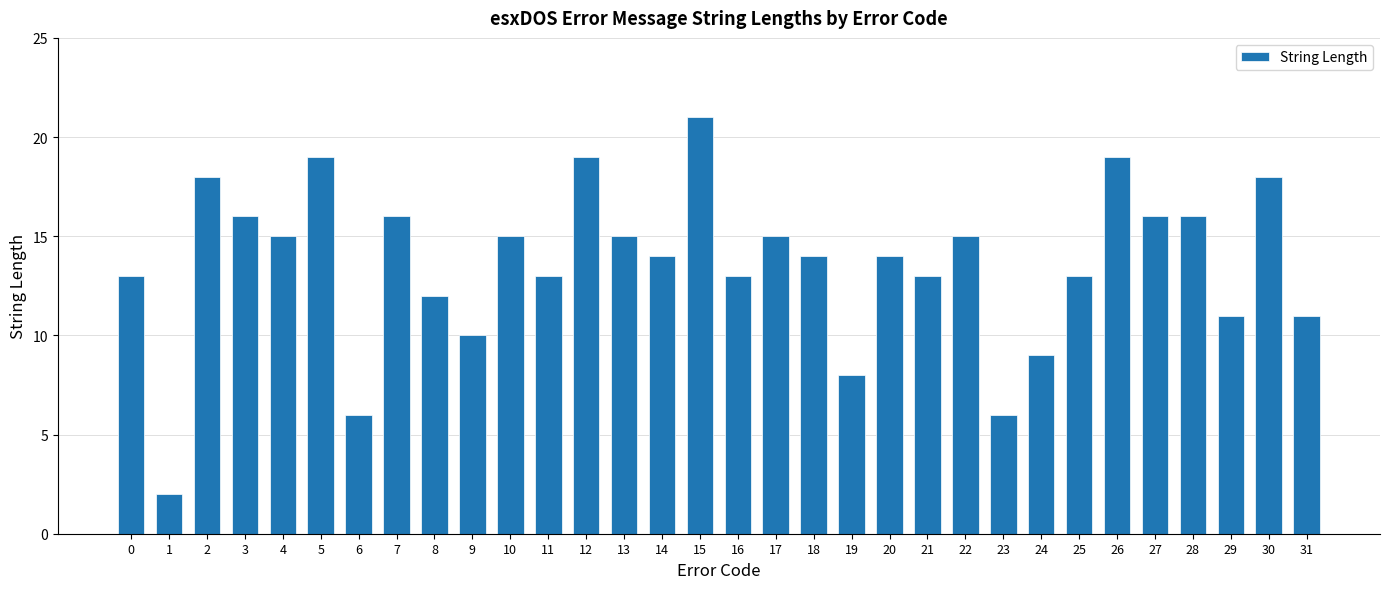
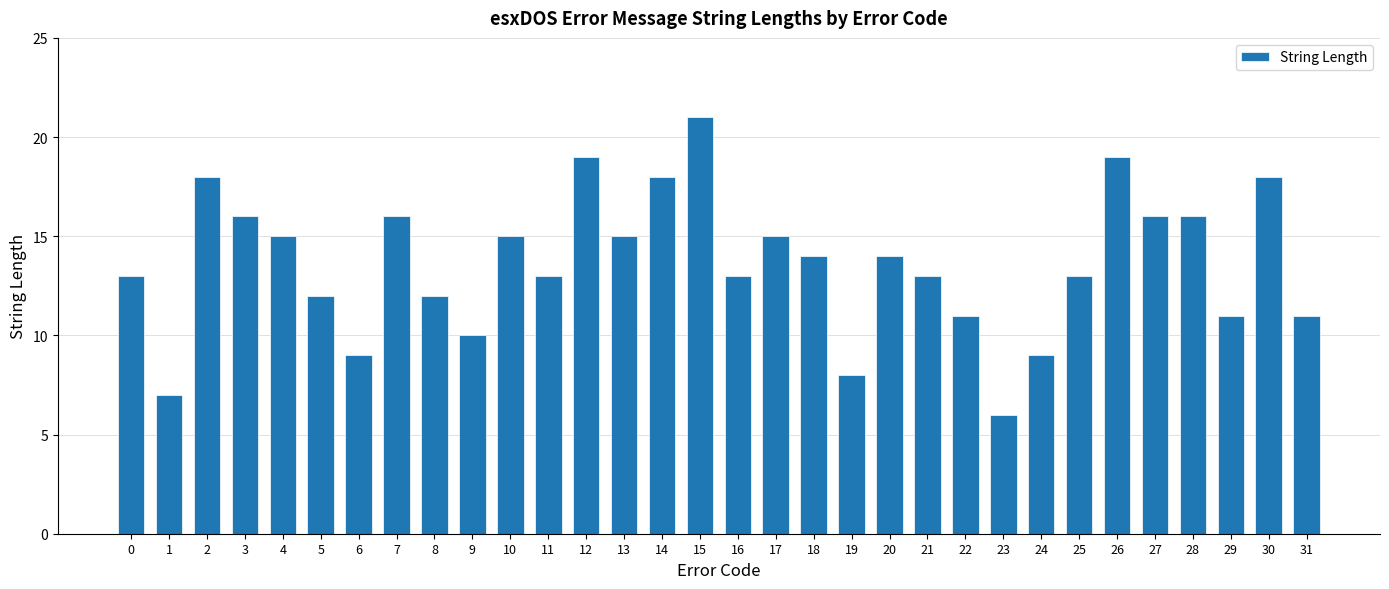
1: 2 -> 7
5: 19 -> 12
6: 6 -> 9
14: 14 -> 18
22: 15 -> 11
